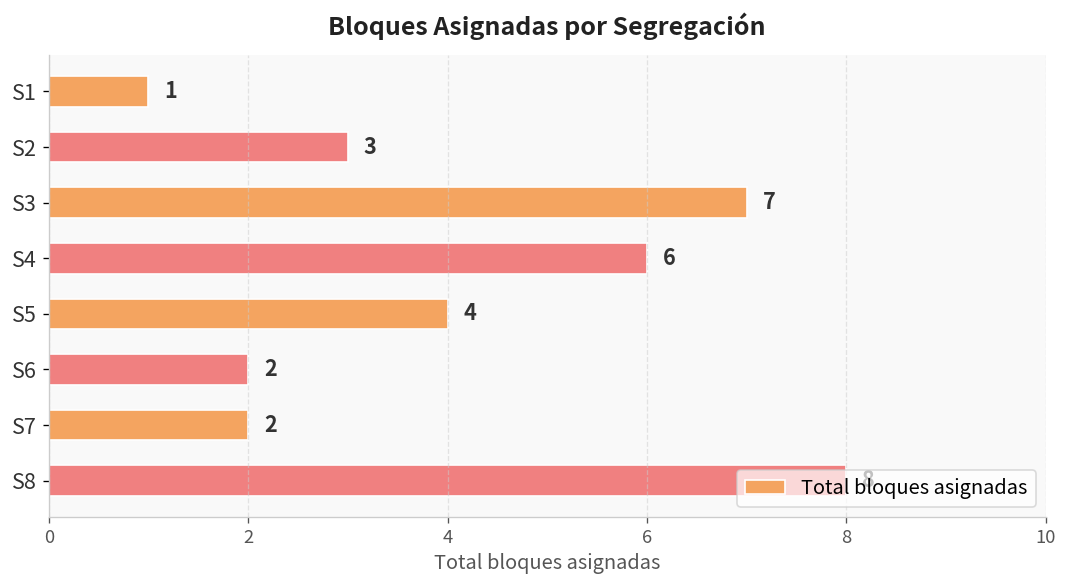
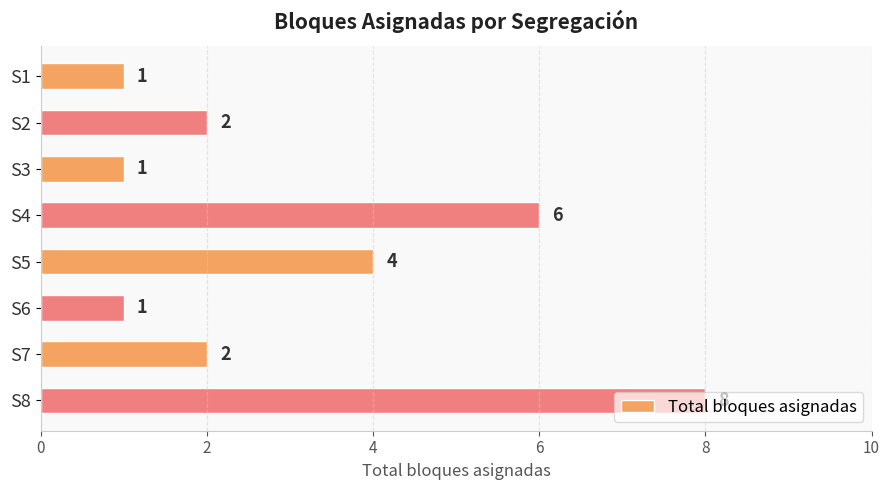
S2: 3 -> 2
S3: 7 -> 1
S6: 2 -> 1
